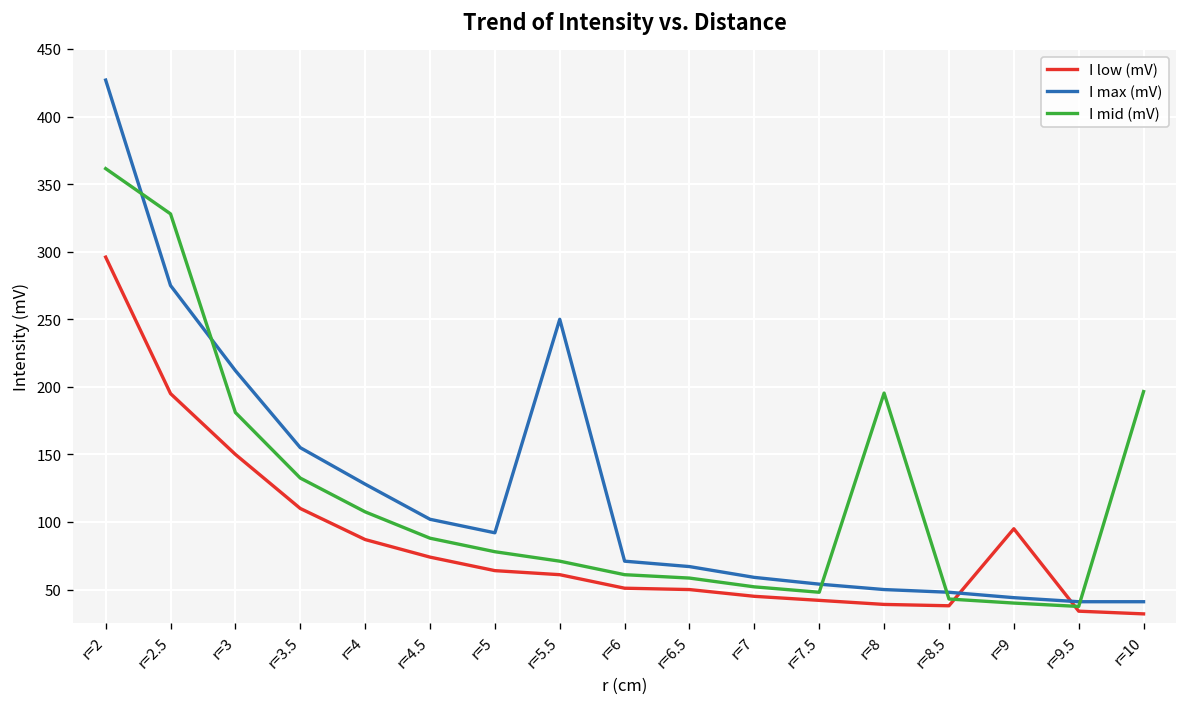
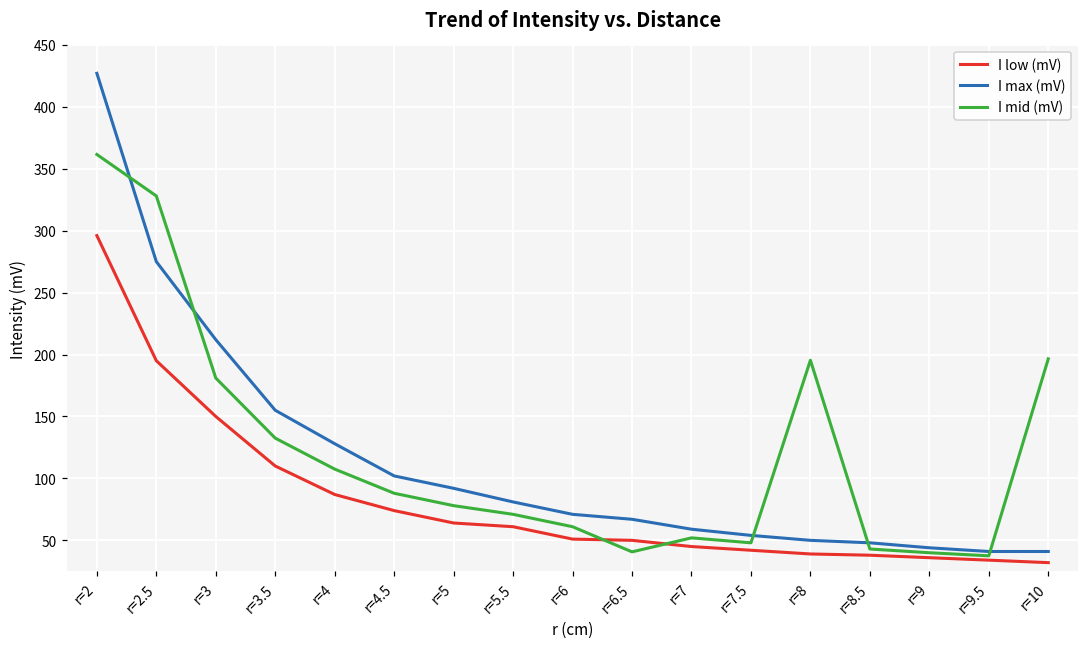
I max (mV), r=5.5: 250 -> 81
I mid (mV), r=6.5: 59 -> 41
I low (mV), r=9: 95 -> 36
